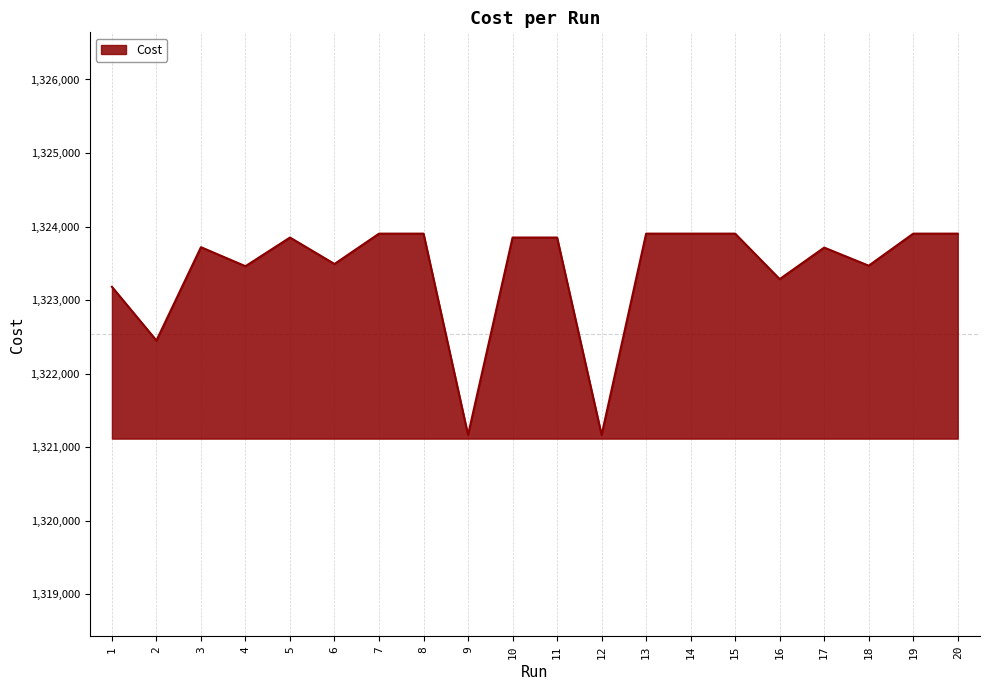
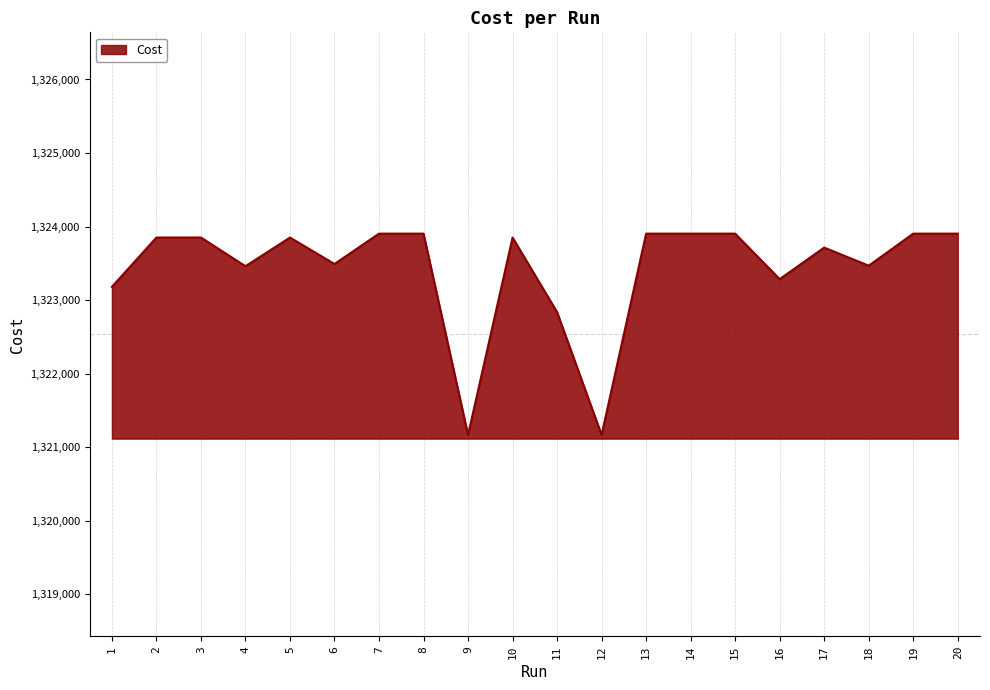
2: 1,322,500 -> 1,323,900
3: 1,323,700 -> 1,323,900
11: 1,323,900 -> 1,322,800
